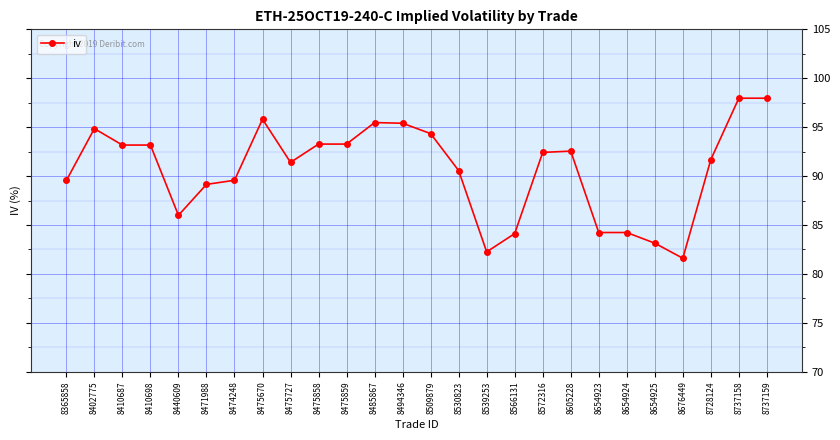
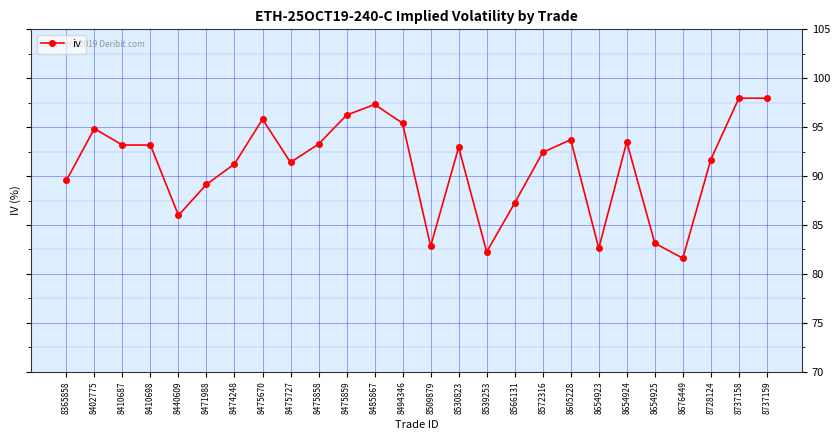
8474248: 90 -> 91
8475859: 93 -> 96
8485867: 95 -> 97
8509879: 94 -> 83
8530823: 91 -> 93
8566131: 84 -> 87
8605228: 93 -> 94
8654923: 84 -> 83
8654924: 84 -> 94
